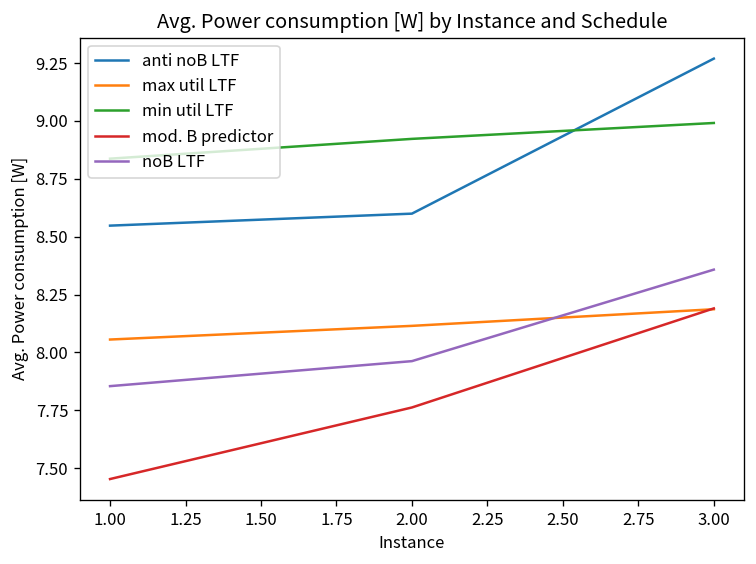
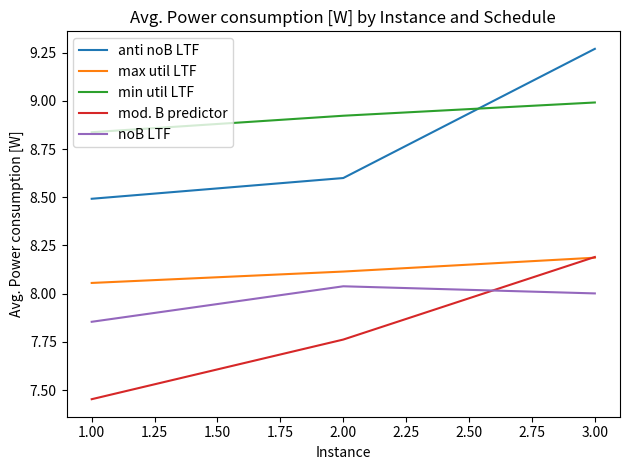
anti noB LTF, 1.00: 8.55 -> 8.49
noB LTF, 2.00: 7.96 -> 8.04
noB LTF, 3.00: 8.36 -> 8.00
